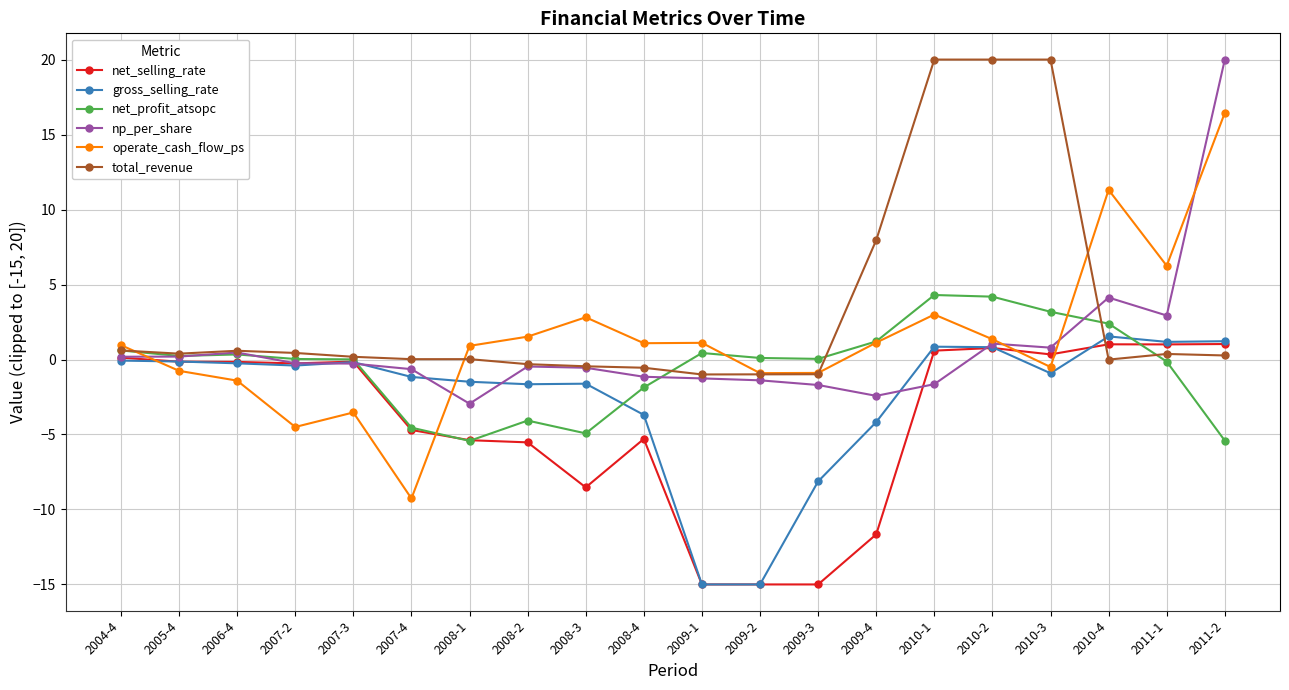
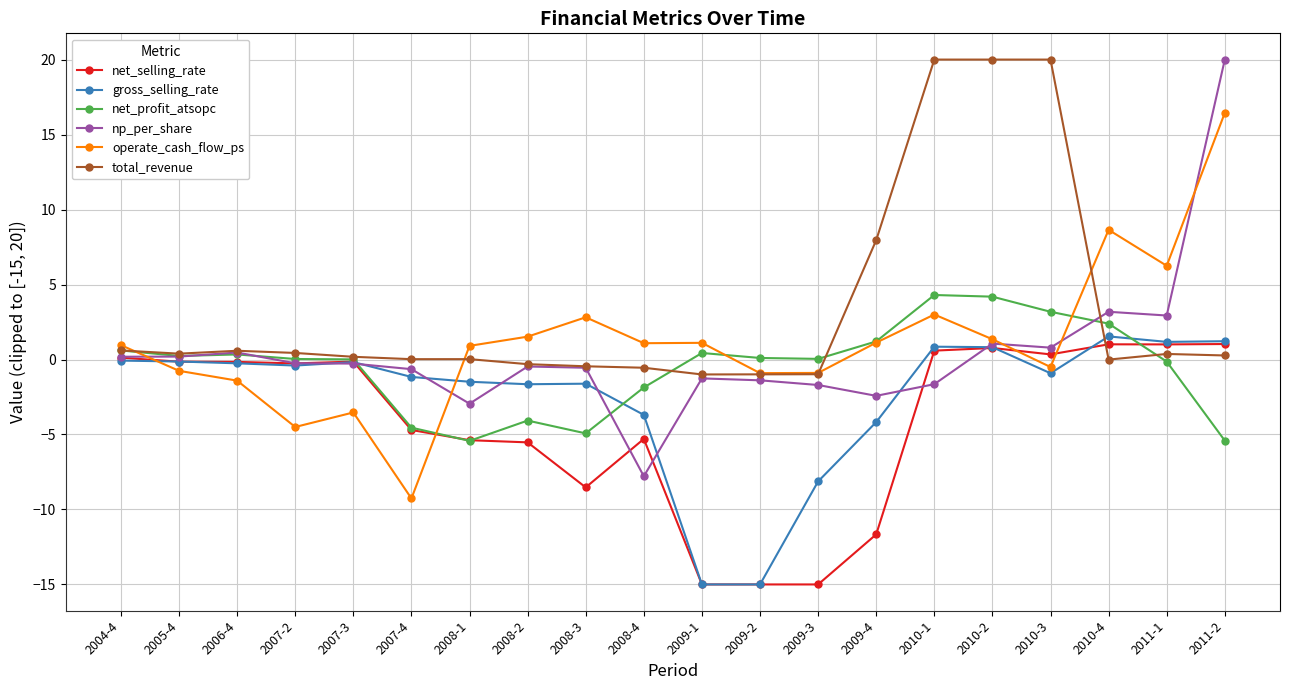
np_per_share, 2008-4: -1.2 -> -7.8
np_per_share, 2010-4: 4.1 -> 3.2
operate_cash_flow_ps, 2010-4: 11.3 -> 8.6
